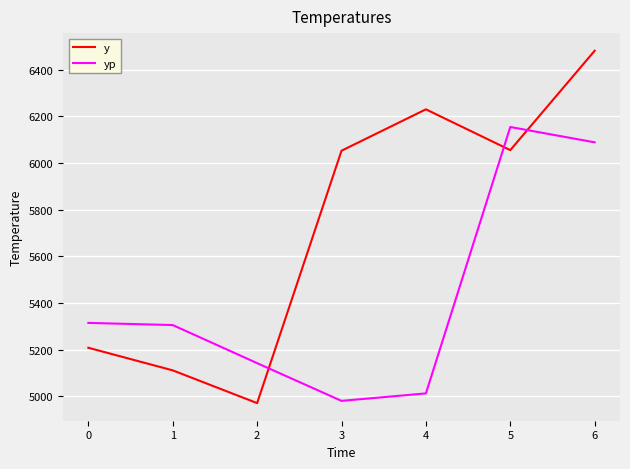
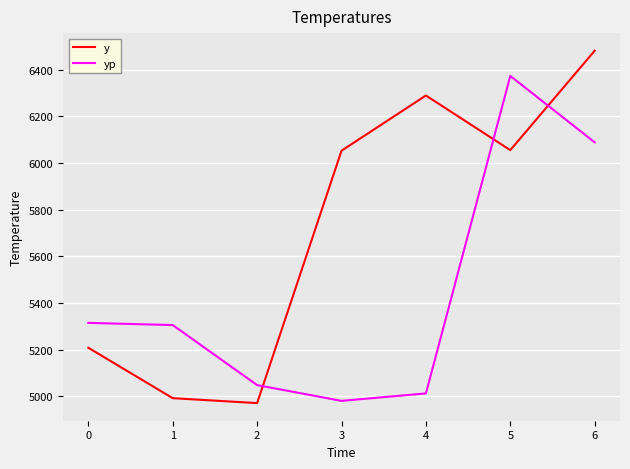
y, 1: 5110 -> 4990
yp, 2: 5140 -> 5050
y, 4: 6230 -> 6290
yp, 5: 6150 -> 6370
